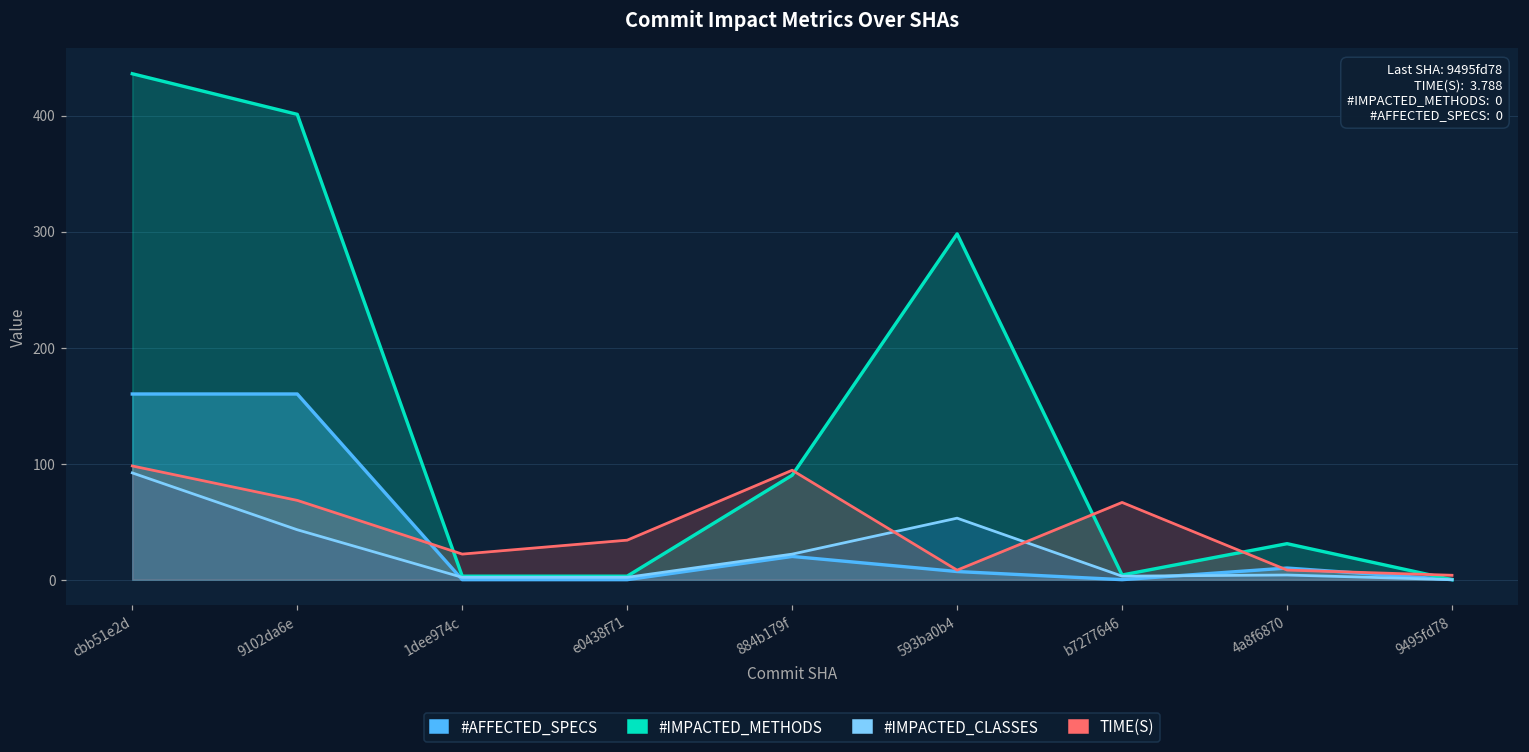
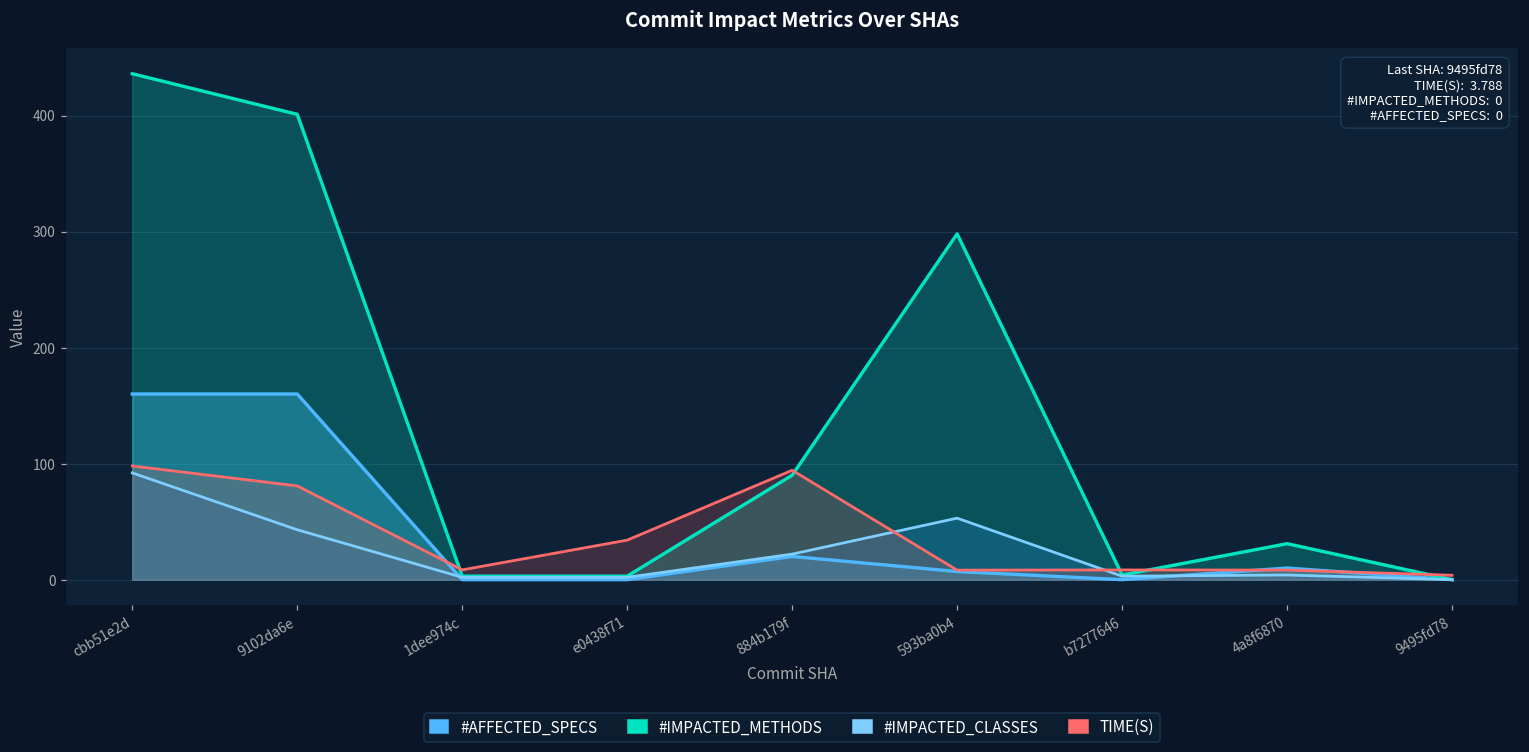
TIME(S), 9102da6e: 68 -> 81
TIME(S), 1dee974c: 22 -> 8
TIME(S), b7277646: 67 -> 8
